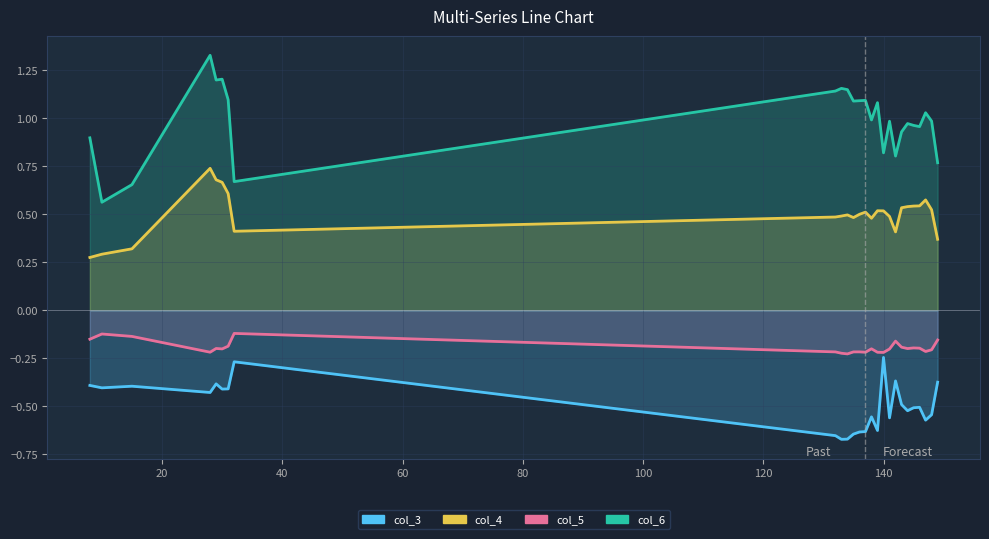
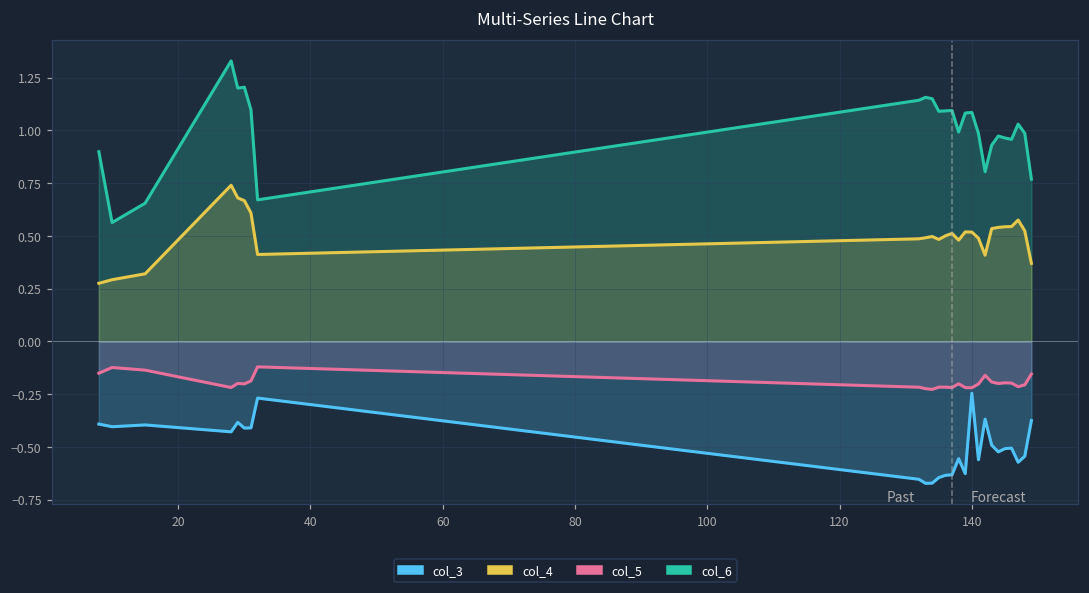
col_6, 140: 0.82 -> 1.09
